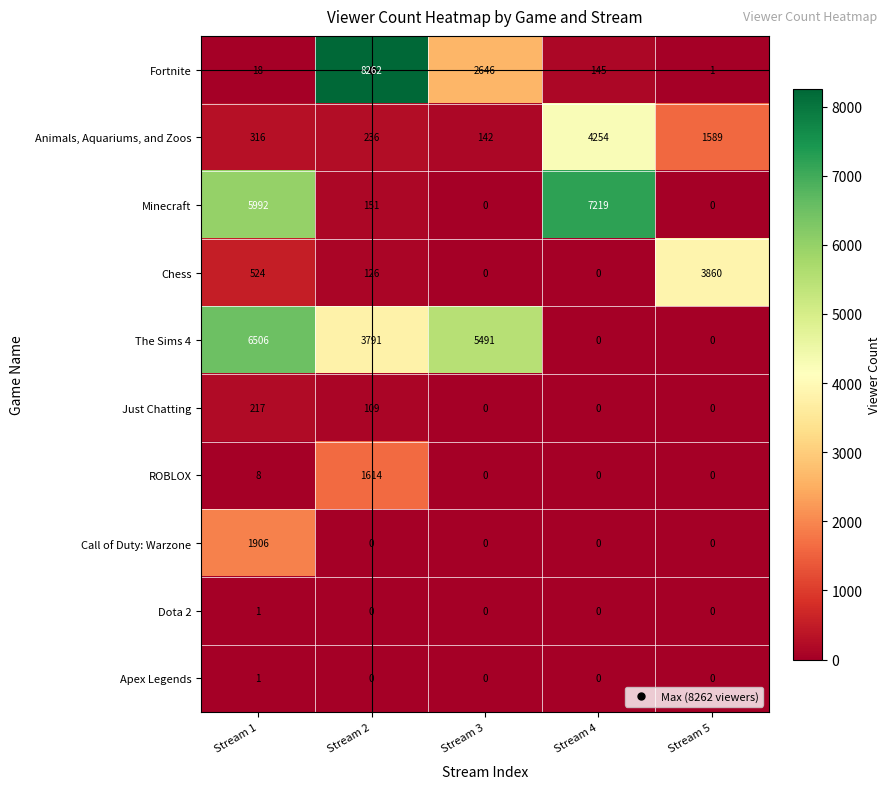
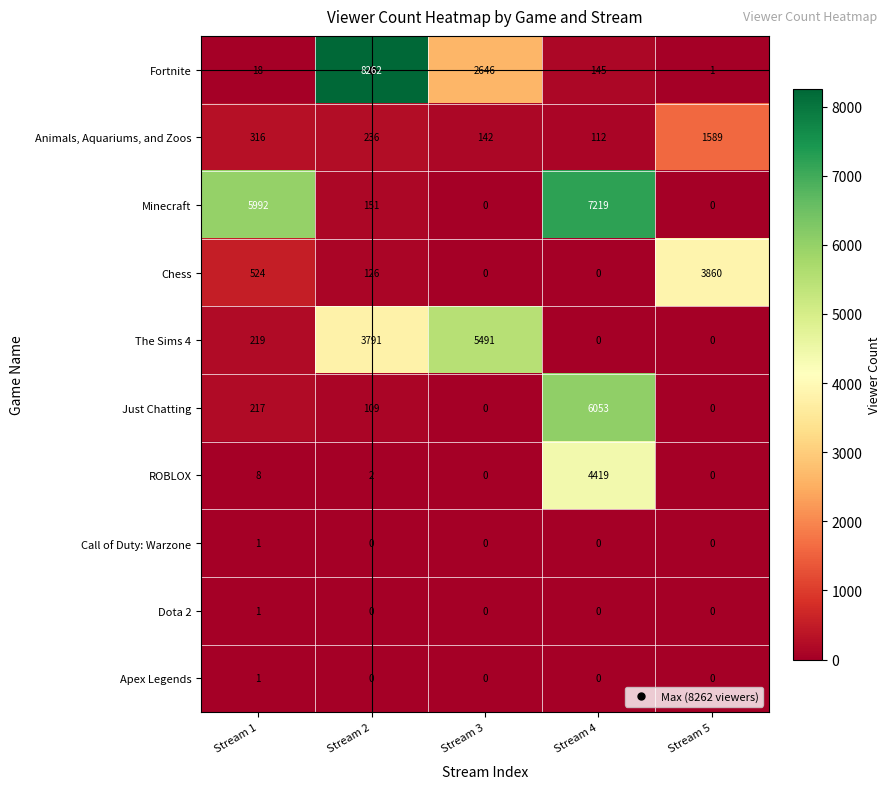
Animals, Aquariums, and Zoos, Stream 4: 4254 -> 112
The Sims 4, Stream 1: 6506 -> 219
Just Chatting, Stream 4: 0 -> 6053
ROBLOX, Stream 2: 1614 -> 2
ROBLOX, Stream 4: 0 -> 4419
Call of Duty: Warzone, Stream 1: 1906 -> 1
